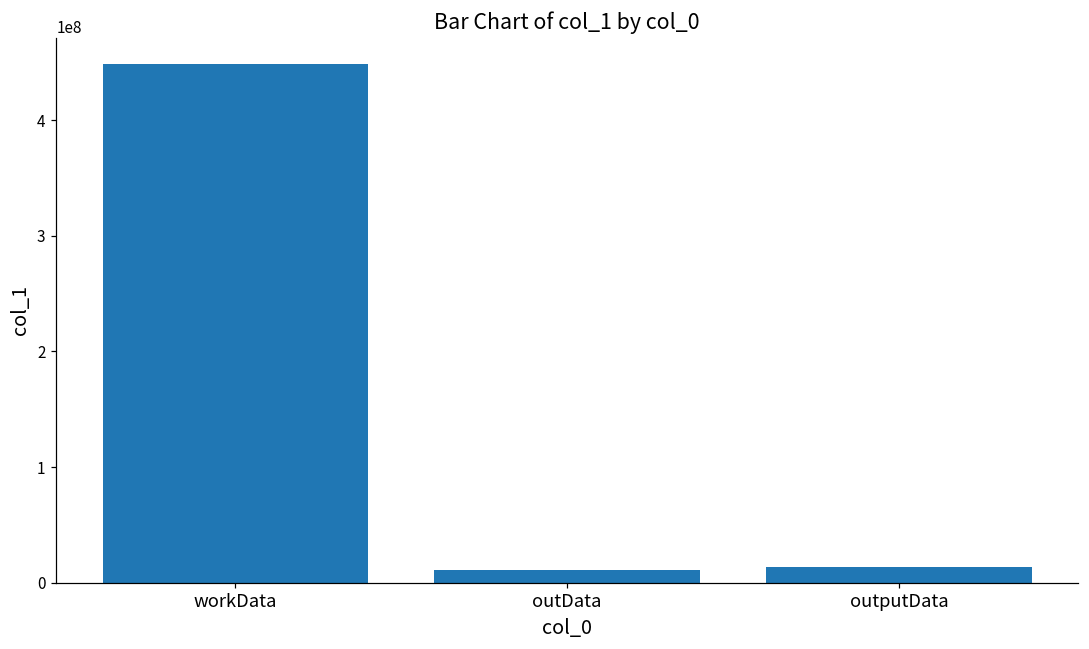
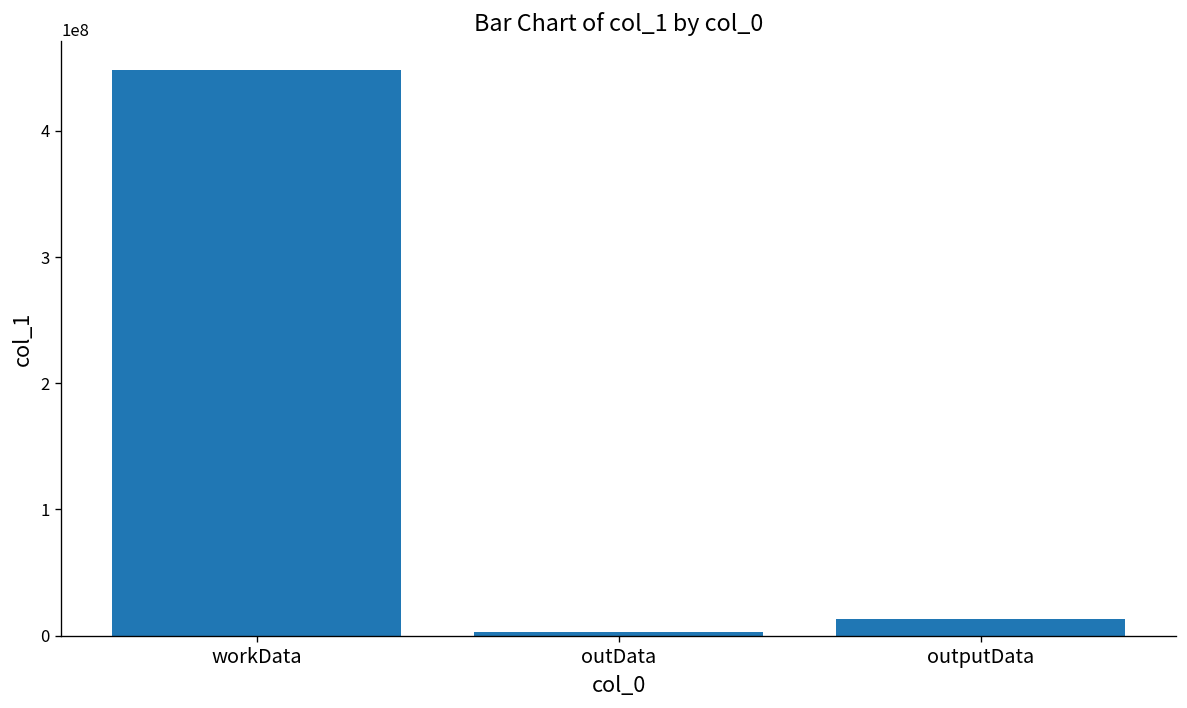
outData: 11000000 -> 3000000
